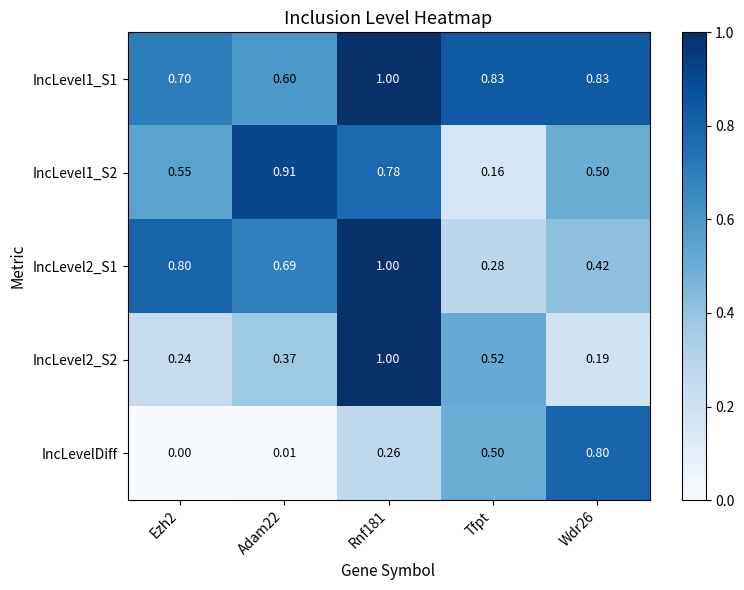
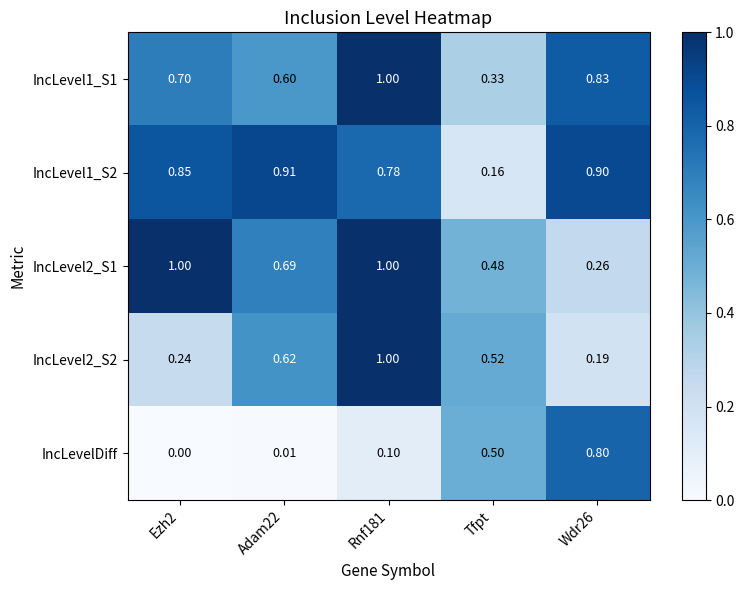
IncLevel1_S1, Tfpt: 0.83 -> 0.33
IncLevel1_S2, Ezh2: 0.55 -> 0.85
IncLevel1_S2, Wdr26: 0.50 -> 0.90
IncLevel2_S1, Ezh2: 0.80 -> 1.00
IncLevel2_S1, Tfpt: 0.28 -> 0.48
IncLevel2_S1, Wdr26: 0.42 -> 0.26
IncLevel2_S2, Adam22: 0.37 -> 0.62
IncLevelDiff, Rnf181: 0.26 -> 0.10
